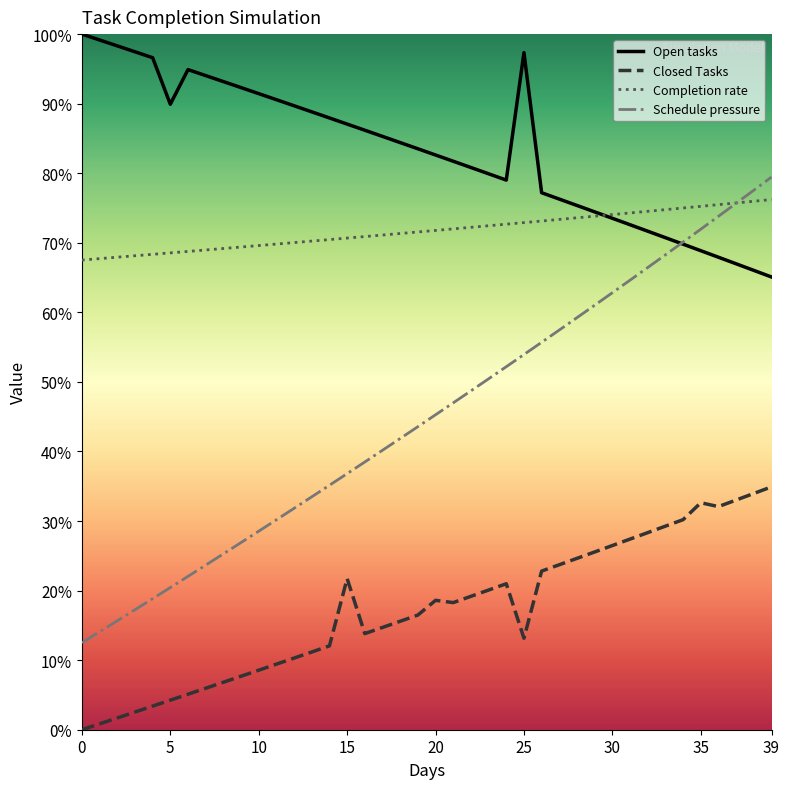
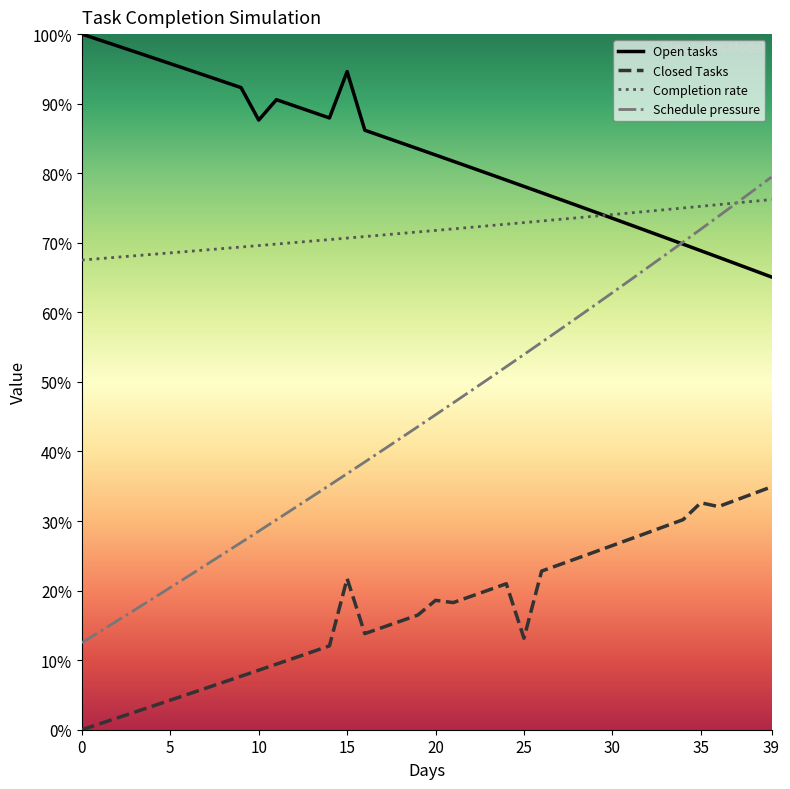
Open tasks, 5: 90% -> 96%
Open tasks, 10: 91% -> 88%
Open tasks, 15: 87% -> 95%
Open tasks, 25: 97% -> 78%
